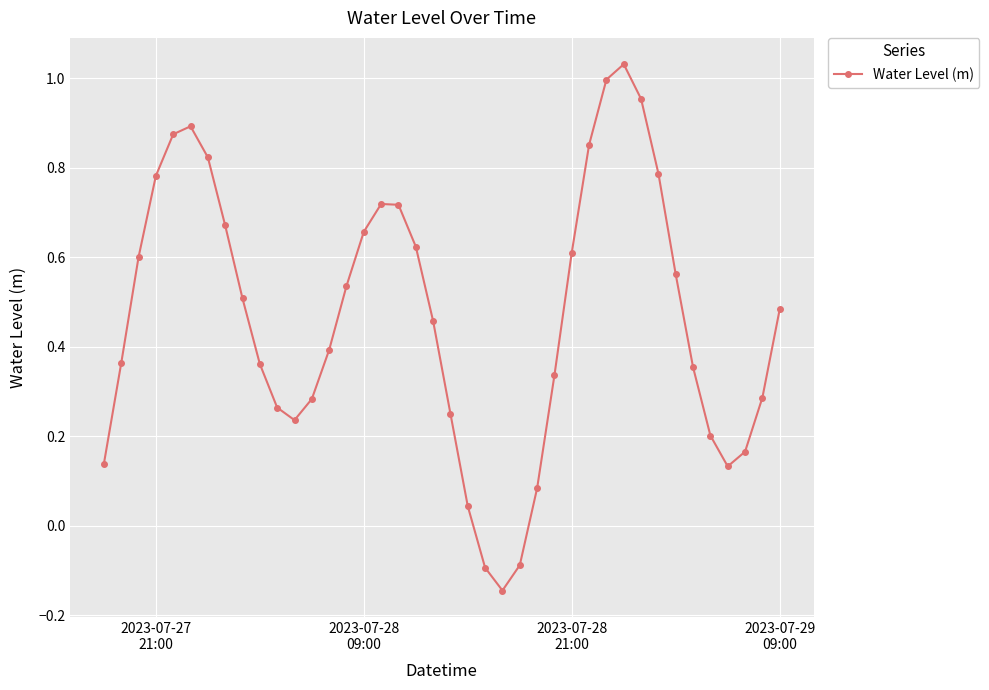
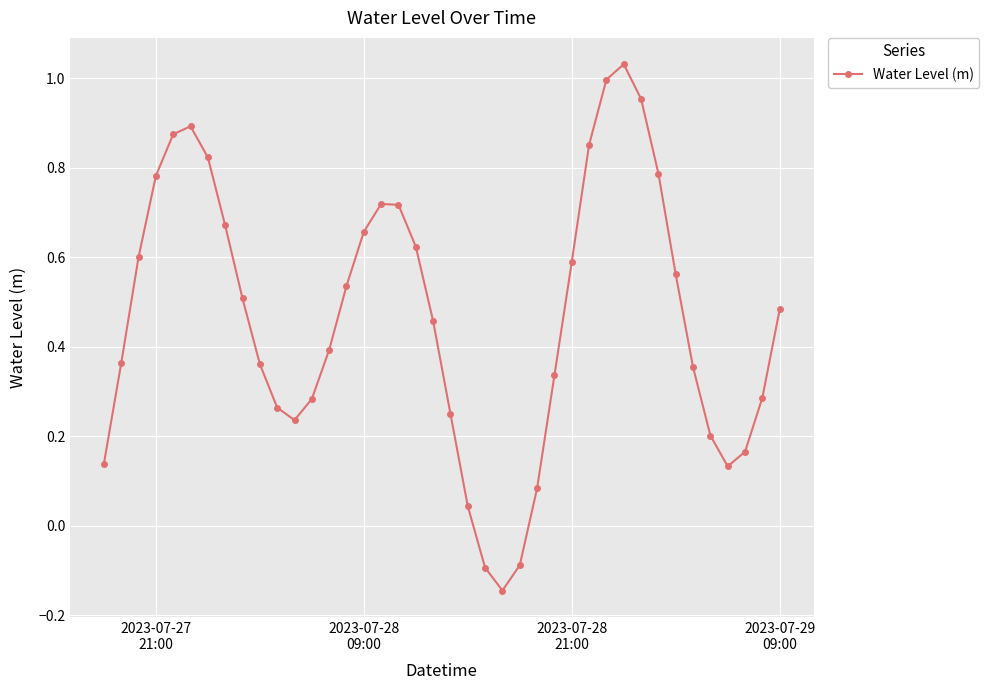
2023-07-28 21:00: 0.61 -> 0.59
